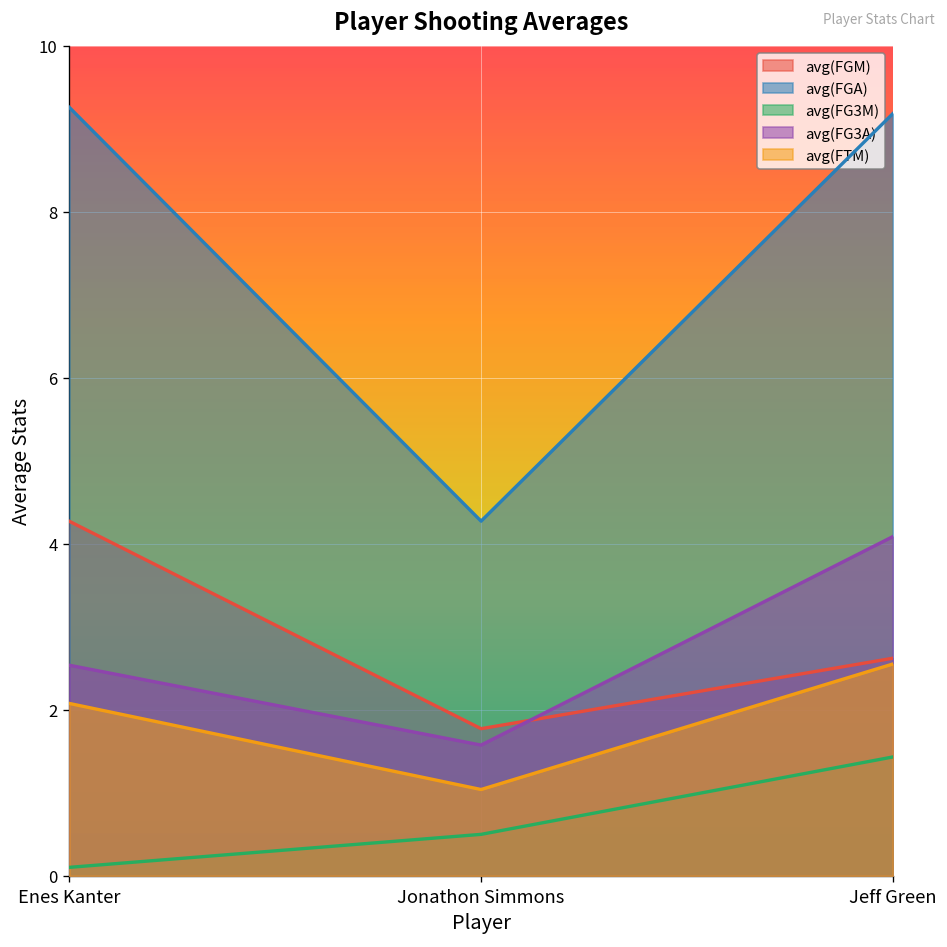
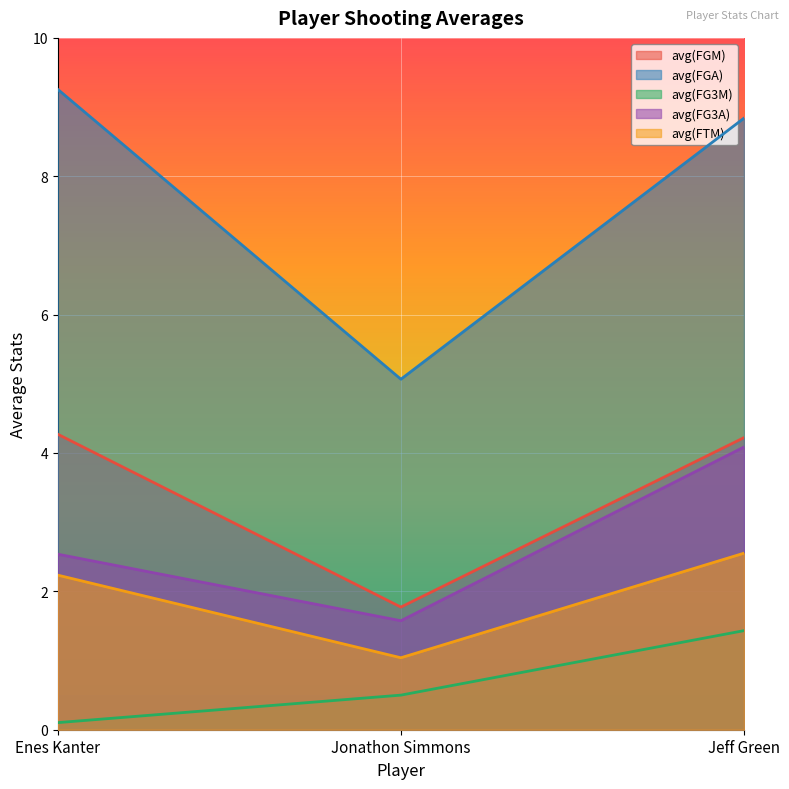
avg(FTM), Enes Kanter: 2.1 -> 2.2
avg(FGA), Jonathon Simmons: 4.3 -> 5.1
avg(FGM), Jeff Green: 2.6 -> 4.2
avg(FGA), Jeff Green: 9.2 -> 8.8
